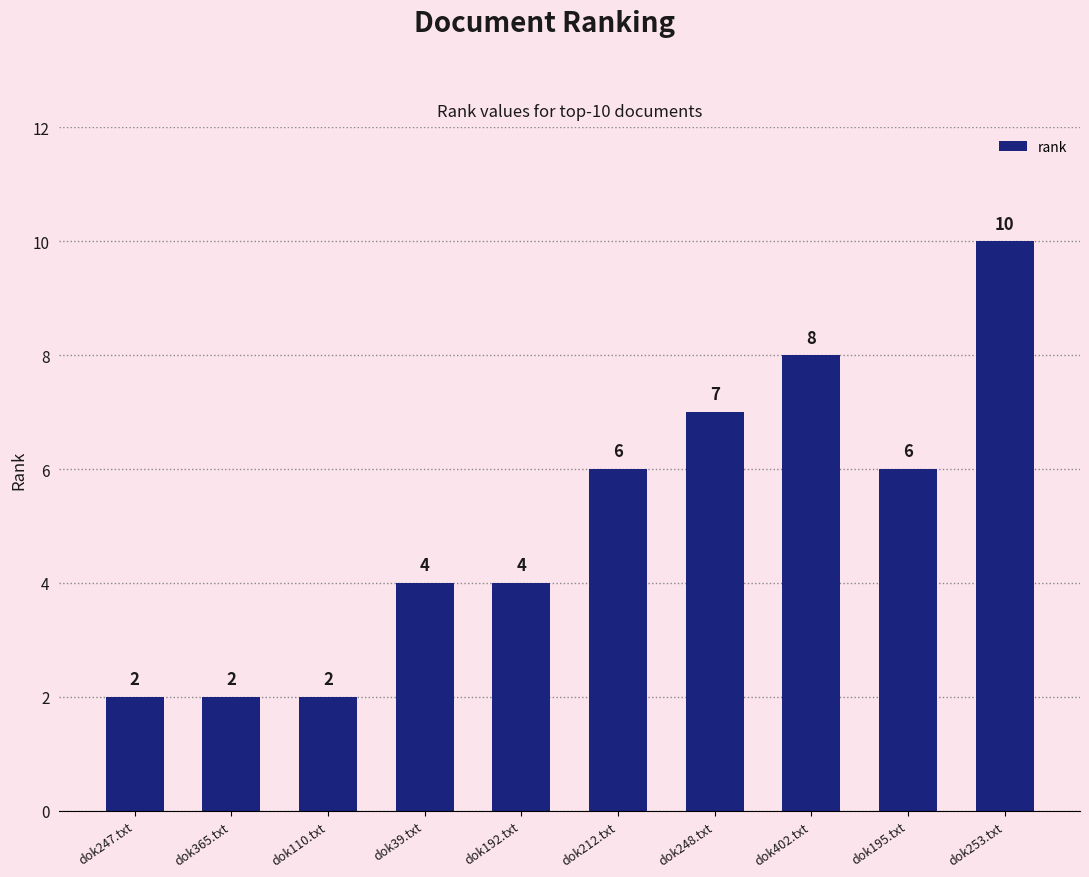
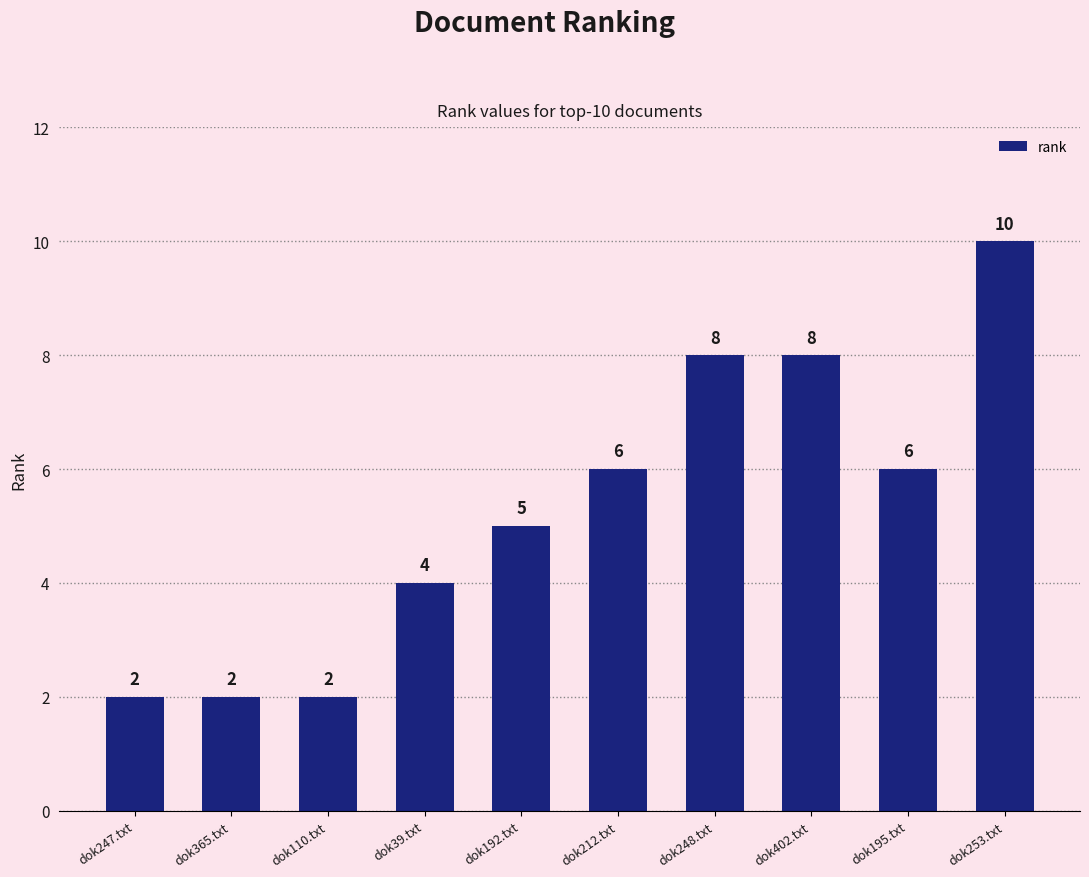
dok192.txt: 4 -> 5
dok248.txt: 7 -> 8
